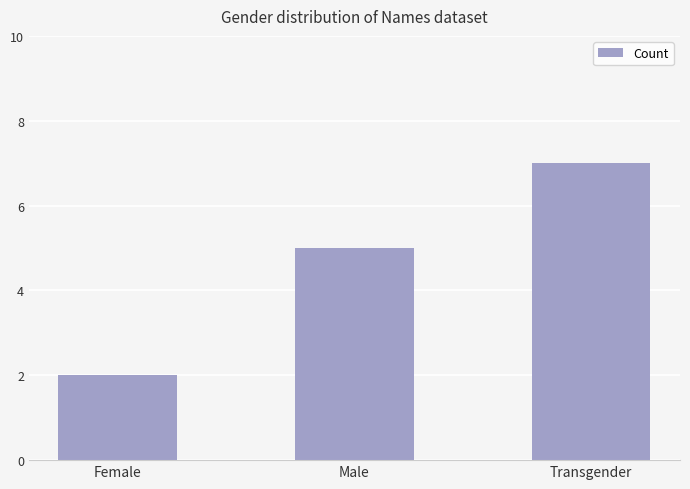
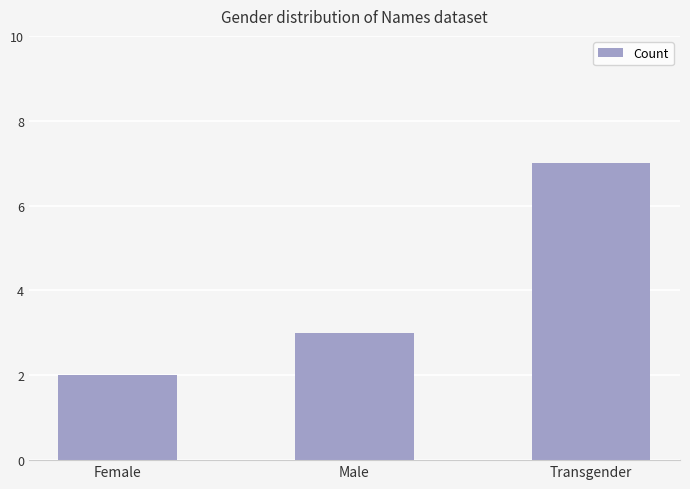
Male: 5 -> 3
